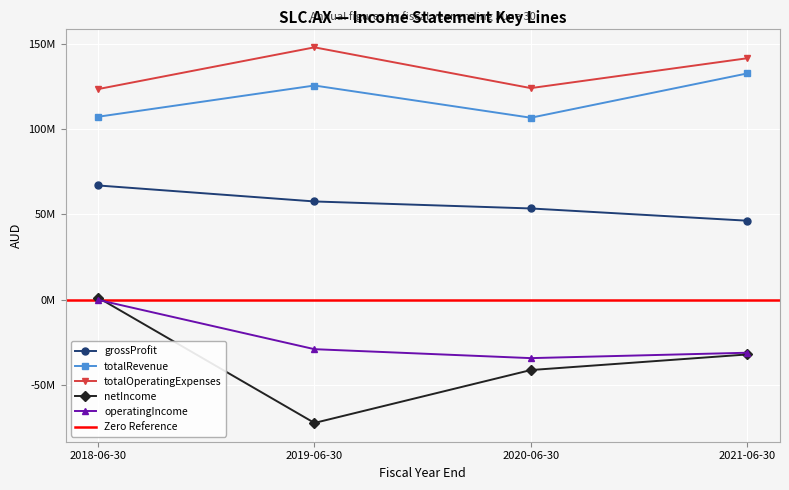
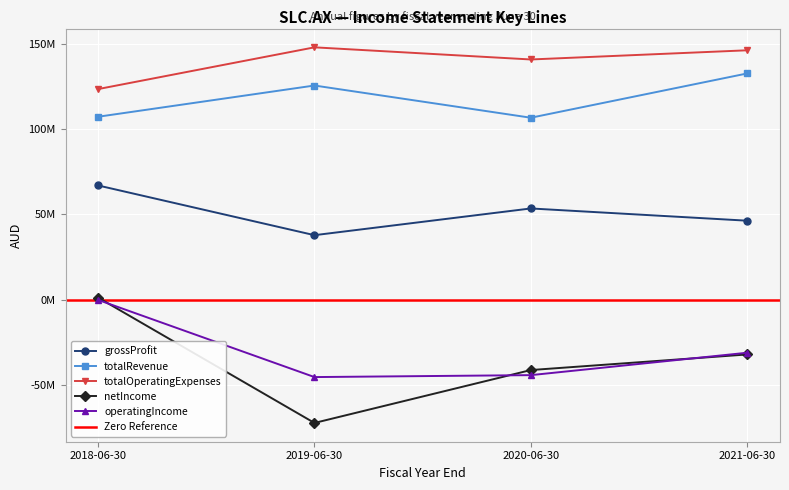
grossProfit, 2019-06-30: 58000000 -> 38000000
operatingIncome, 2019-06-30: -29000000 -> -45000000
totalOperatingExpenses, 2020-06-30: 124000000 -> 141000000
operatingIncome, 2020-06-30: -34000000 -> -44000000
totalOperatingExpenses, 2021-06-30: 141000000 -> 146000000
